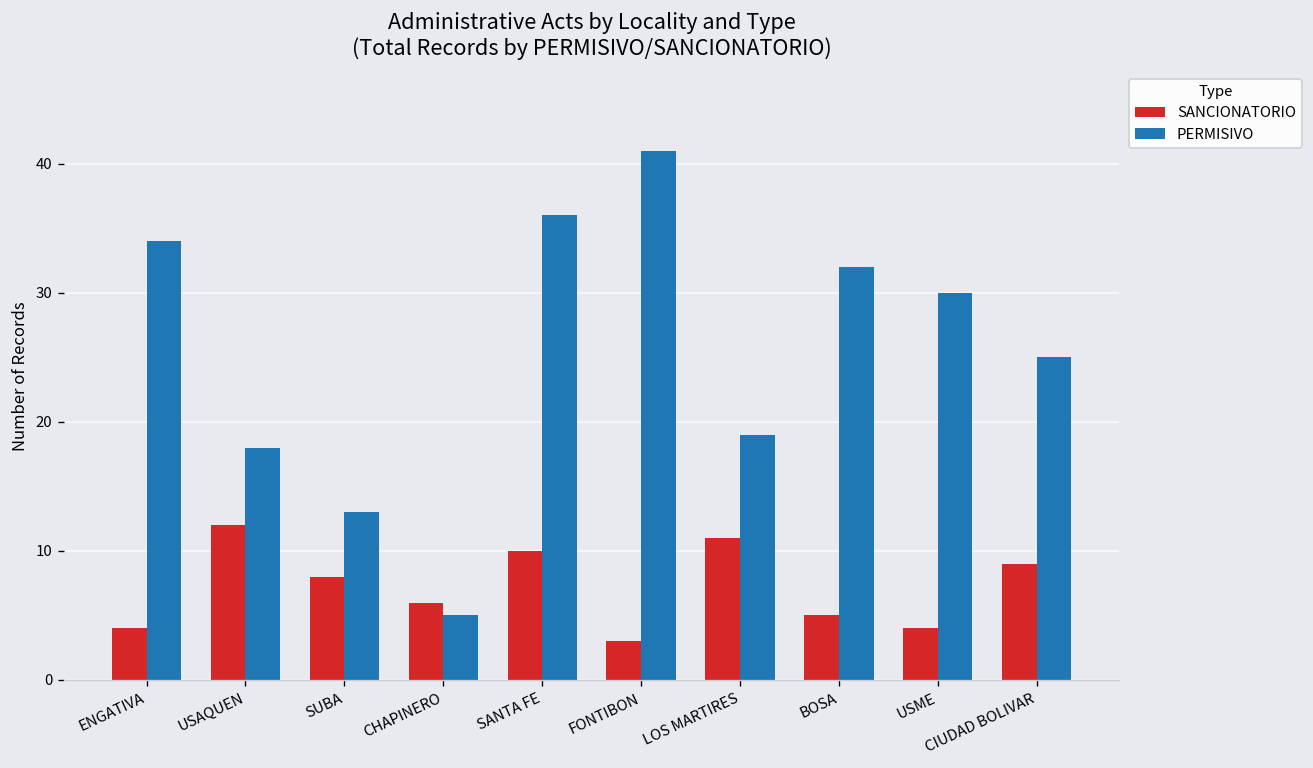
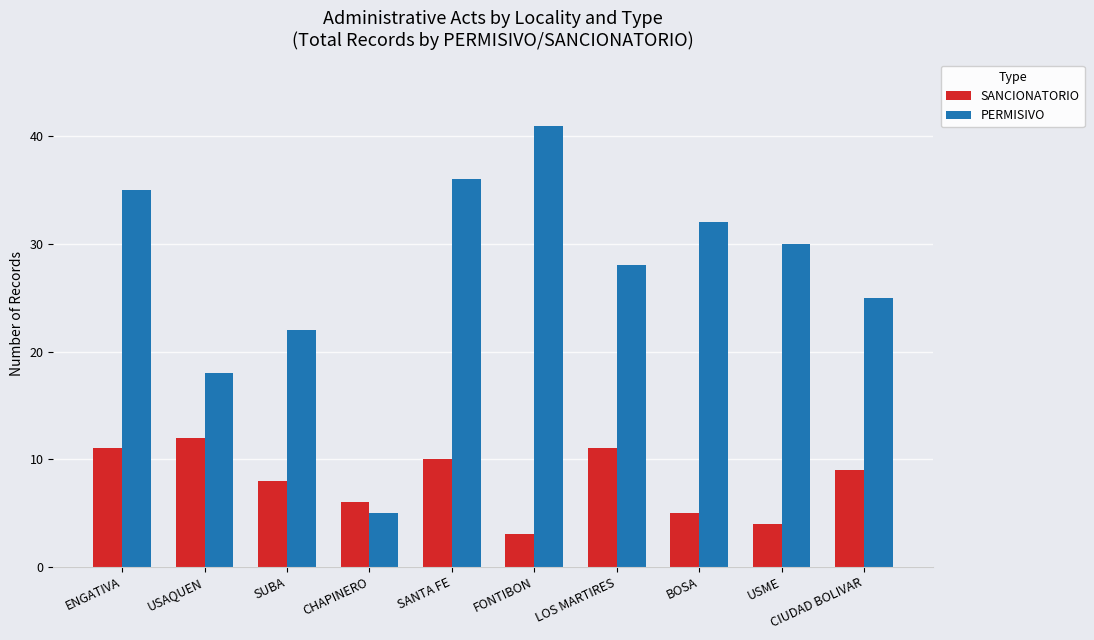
SANCIONATORIO, ENGATIVA: 4 -> 11
PERMISIVO, ENGATIVA: 34 -> 35
PERMISIVO, SUBA: 13 -> 22
PERMISIVO, LOS MARTIRES: 19 -> 28
